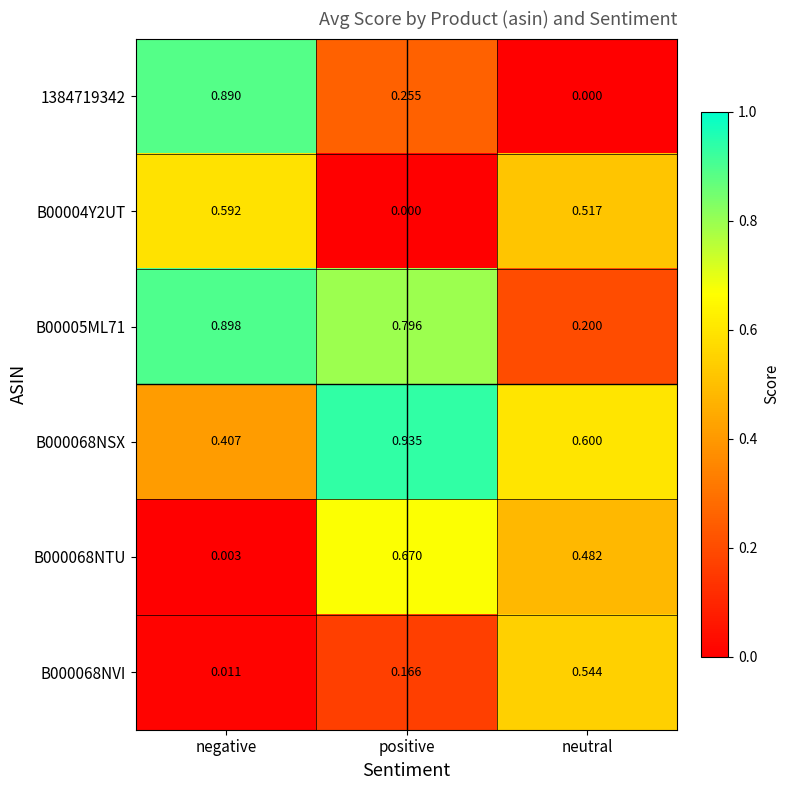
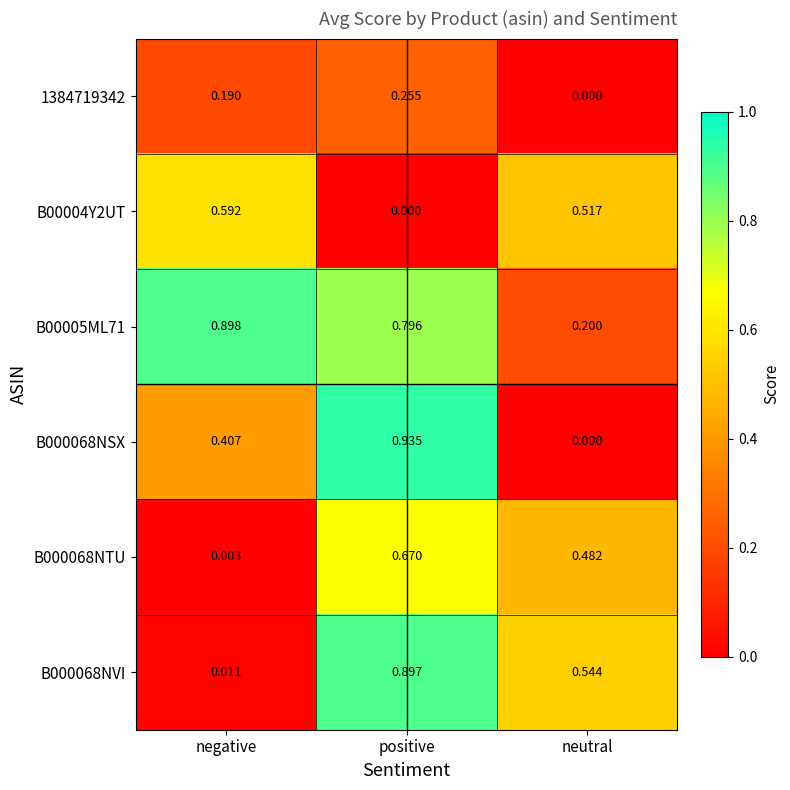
1384719342, negative: 0.890 -> 0.190
B000068NSX, neutral: 0.600 -> 0.000
B000068NVI, positive: 0.166 -> 0.897
